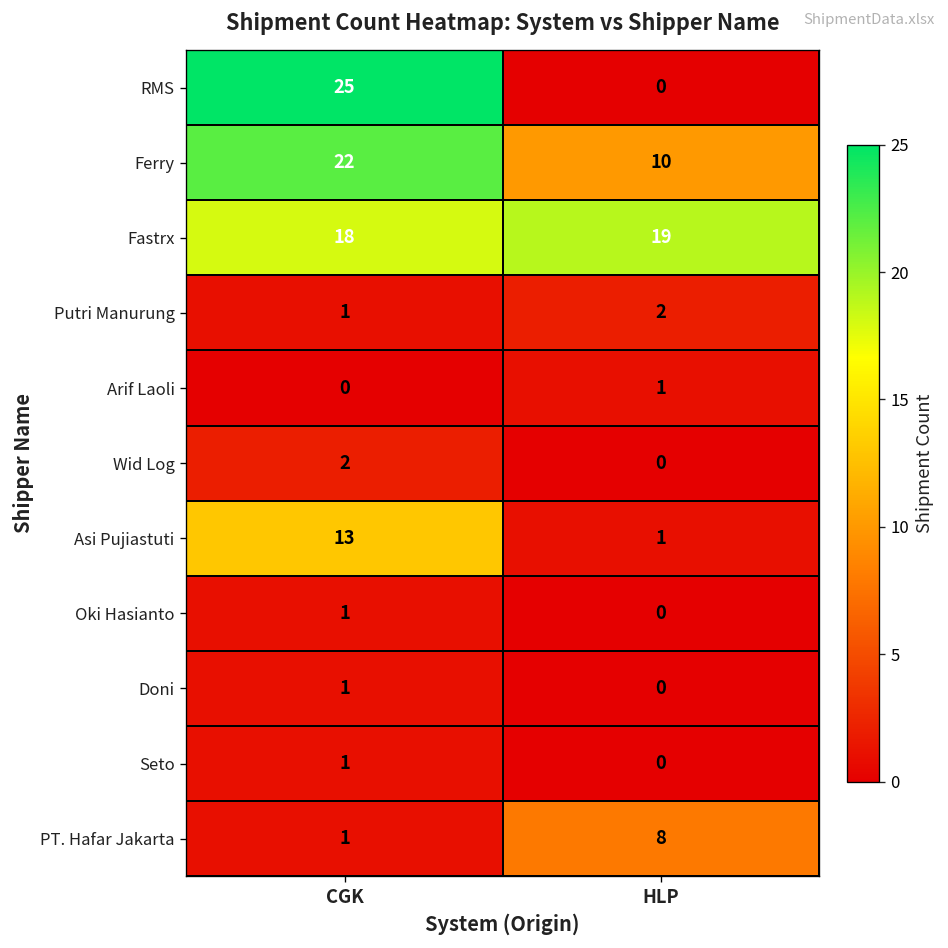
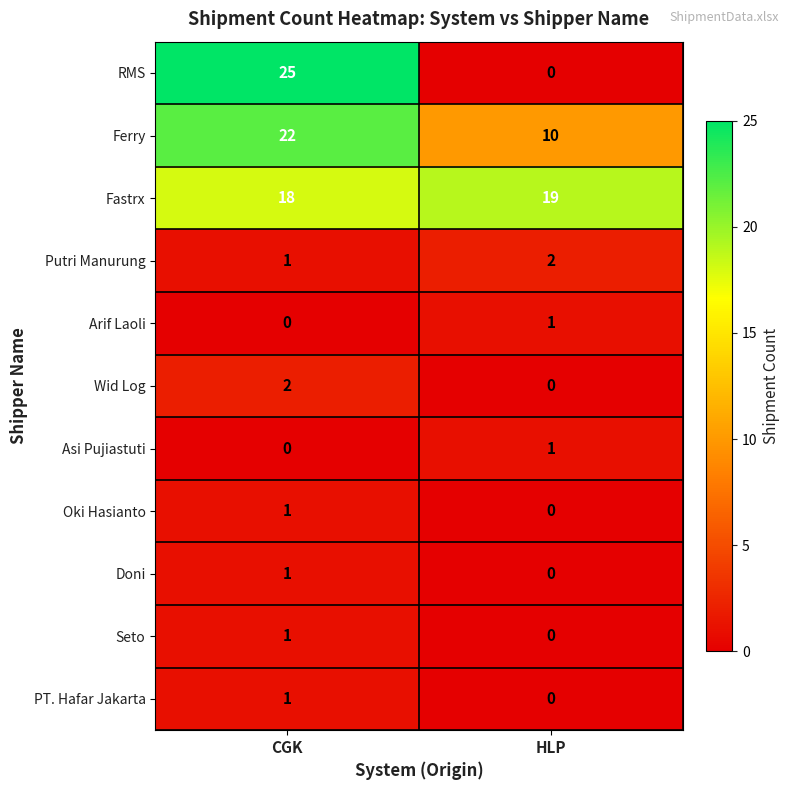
Asi Pujiastuti, CGK: 13 -> 0
PT. Hafar Jakarta, HLP: 8 -> 0
